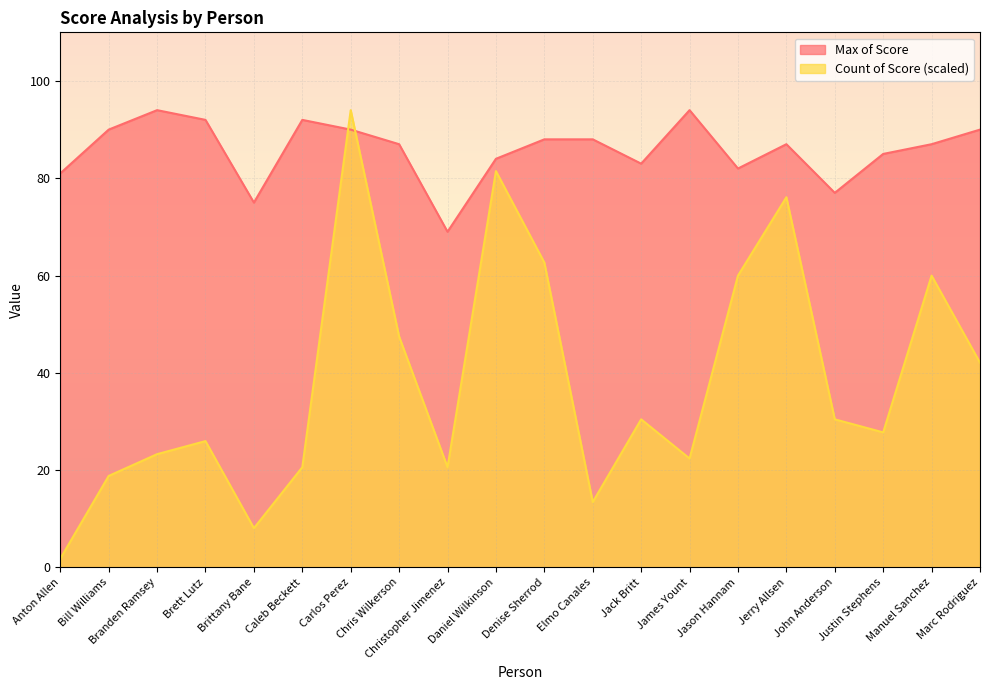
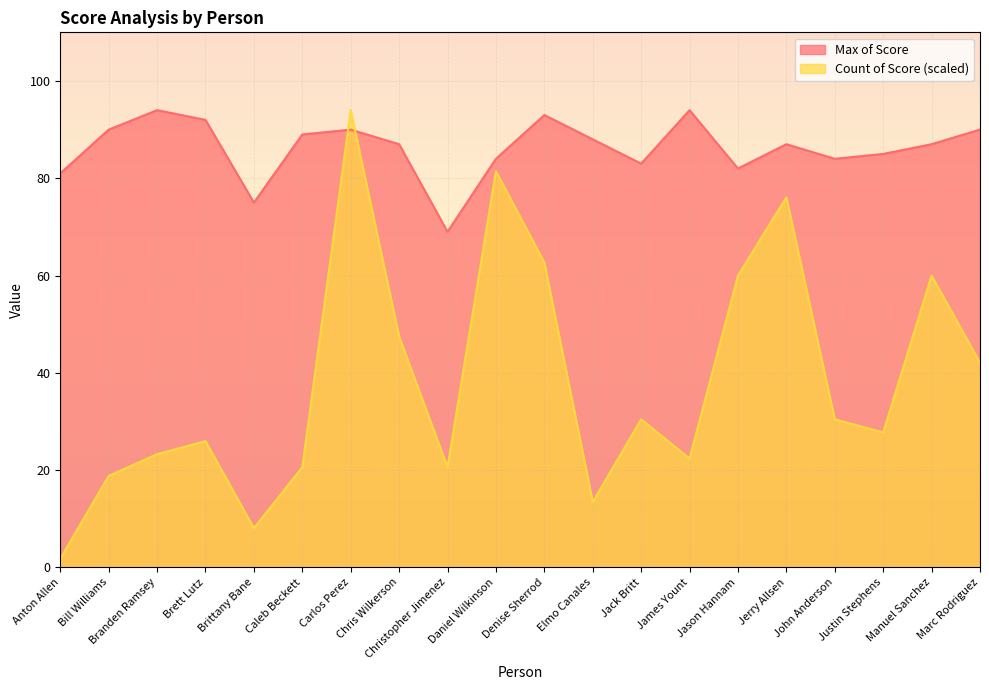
Max of Score, Caleb Beckett: 92 -> 89
Max of Score, Denise Sherrod: 88 -> 93
Max of Score, John Anderson: 77 -> 84
